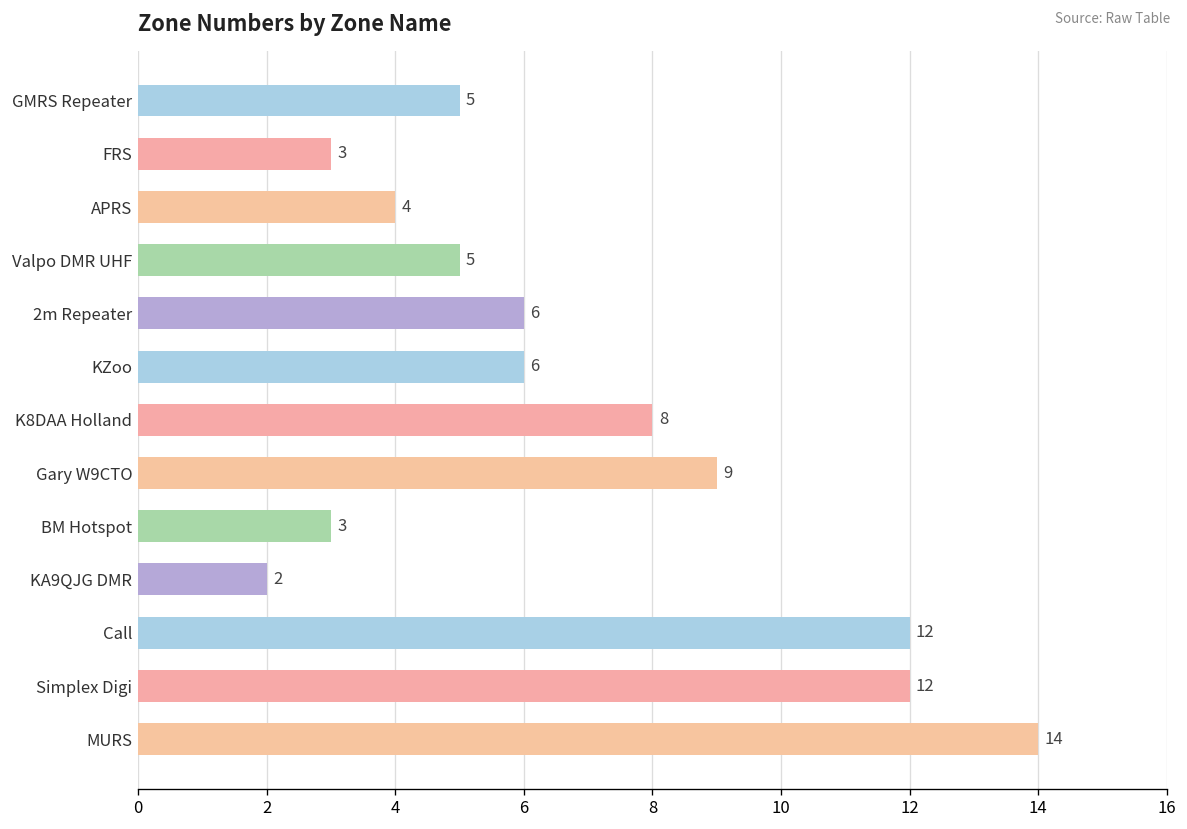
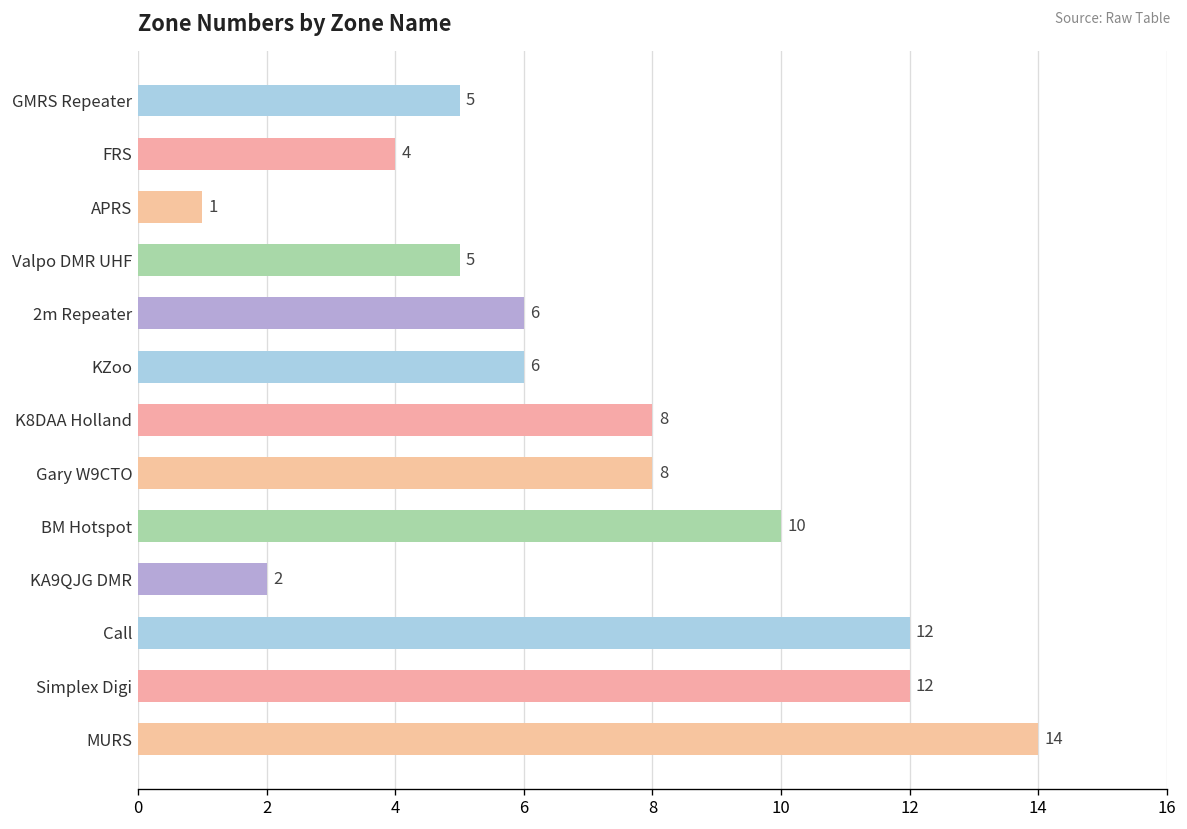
FRS: 3 -> 4
APRS: 4 -> 1
Gary W9CTO: 9 -> 8
BM Hotspot: 3 -> 10
